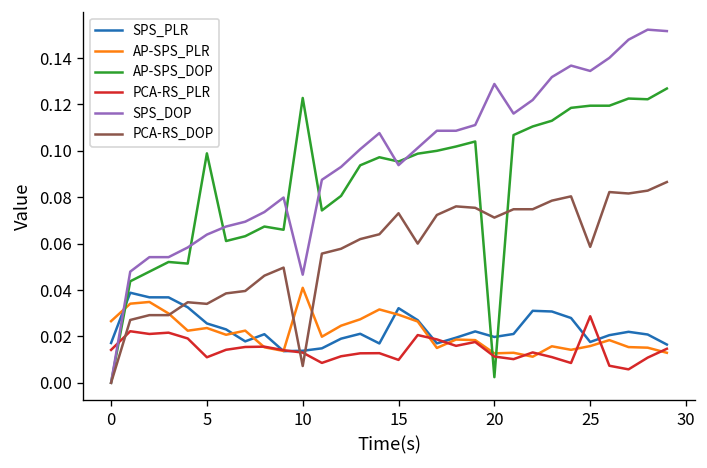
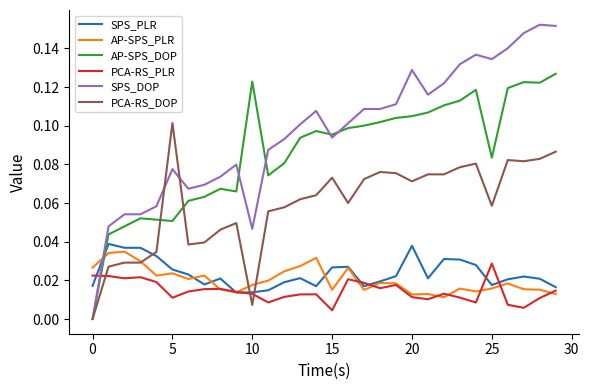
PCA-RS_PLR, 0: 0.014 -> 0.022
AP-SPS_DOP, 5: 0.099 -> 0.051
SPS_DOP, 5: 0.064 -> 0.078
PCA-RS_DOP, 5: 0.034 -> 0.101
AP-SPS_PLR, 10: 0.041 -> 0.018
SPS_PLR, 15: 0.032 -> 0.027
AP-SPS_PLR, 15: 0.029 -> 0.015
PCA-RS_PLR, 15: 0.010 -> 0.004
SPS_PLR, 20: 0.020 -> 0.038
AP-SPS_DOP, 20: 0.002 -> 0.105
AP-SPS_DOP, 25: 0.119 -> 0.083
